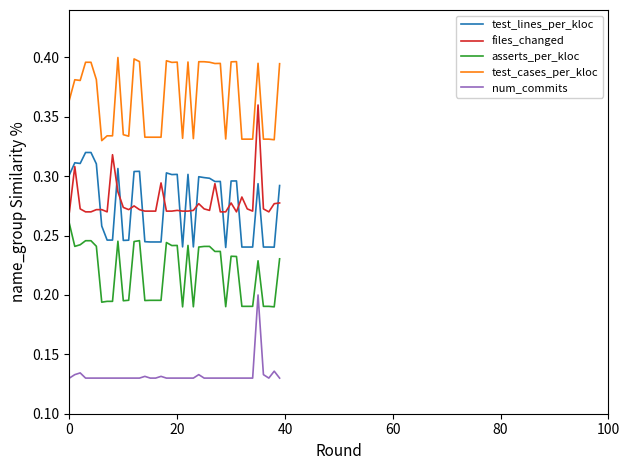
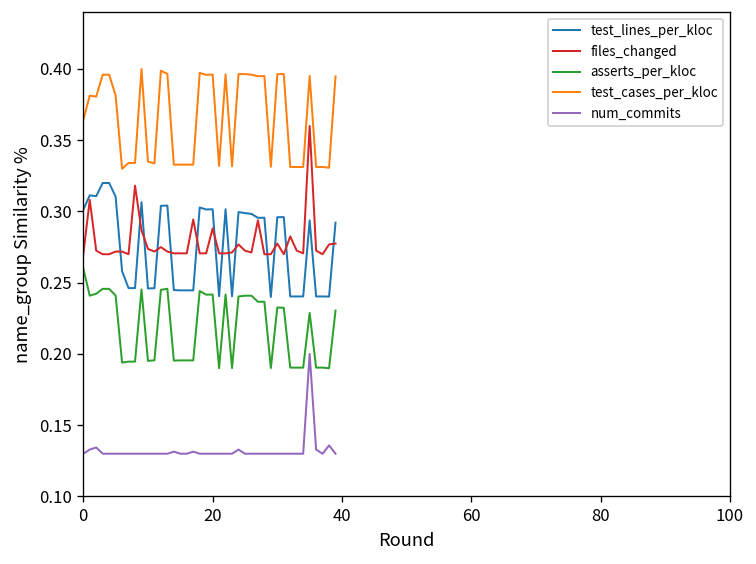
files_changed, 20: 0.271 -> 0.288
